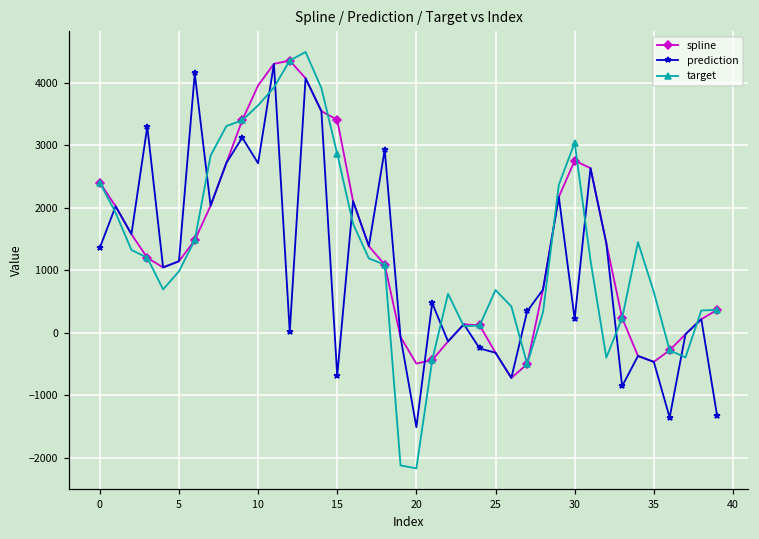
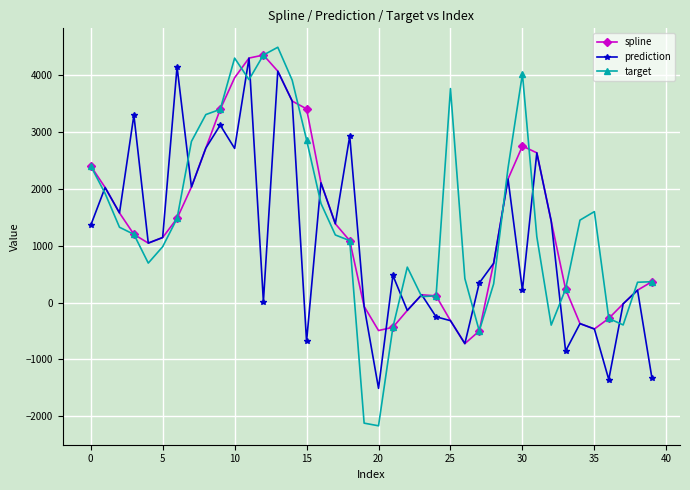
target, 10: 3600 -> 4300
target, 25: 700 -> 3800
target, 30: 3000 -> 4000
target, 35: 700 -> 1600
